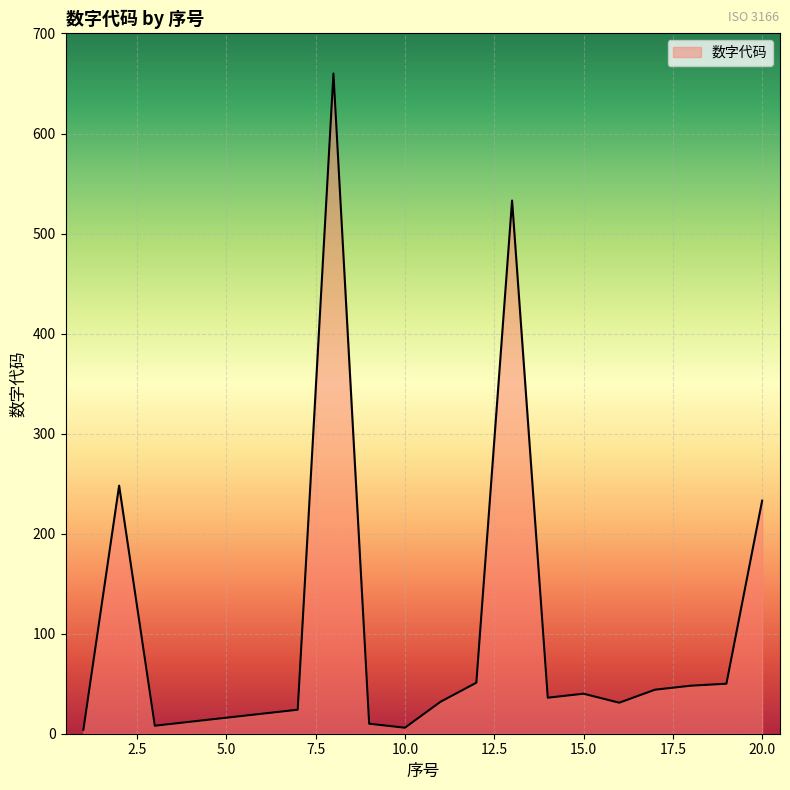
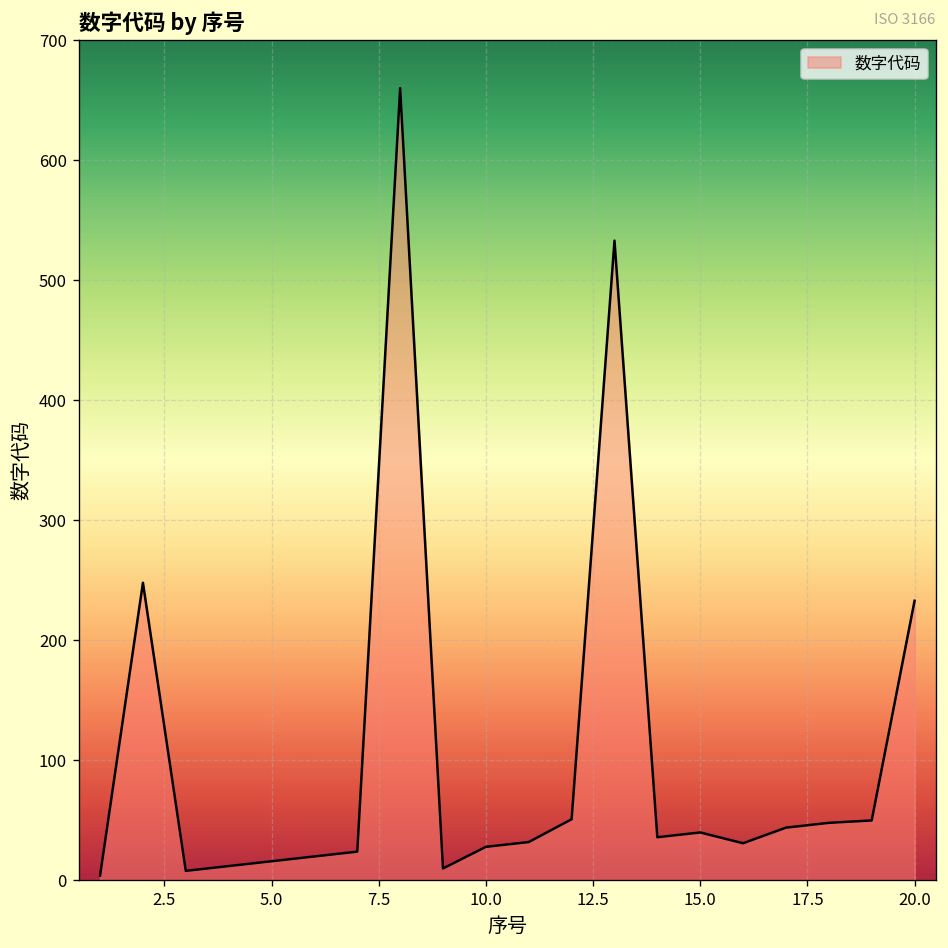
10.0: 6 -> 28
